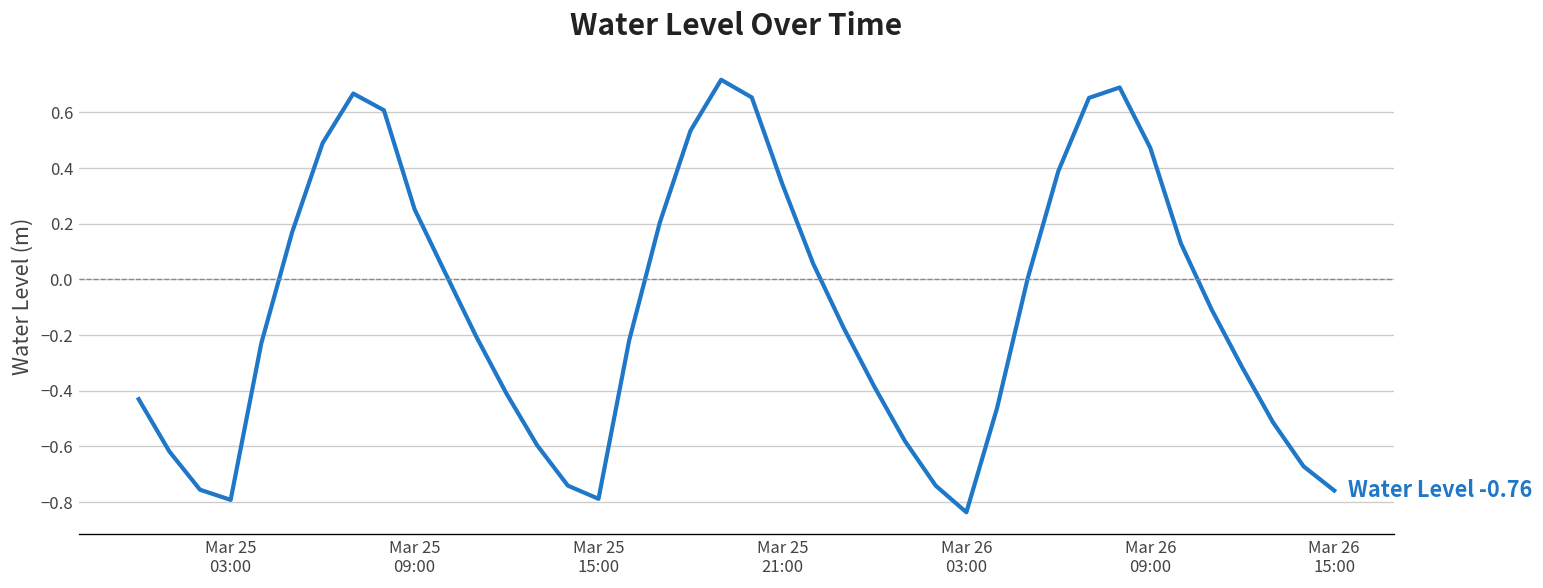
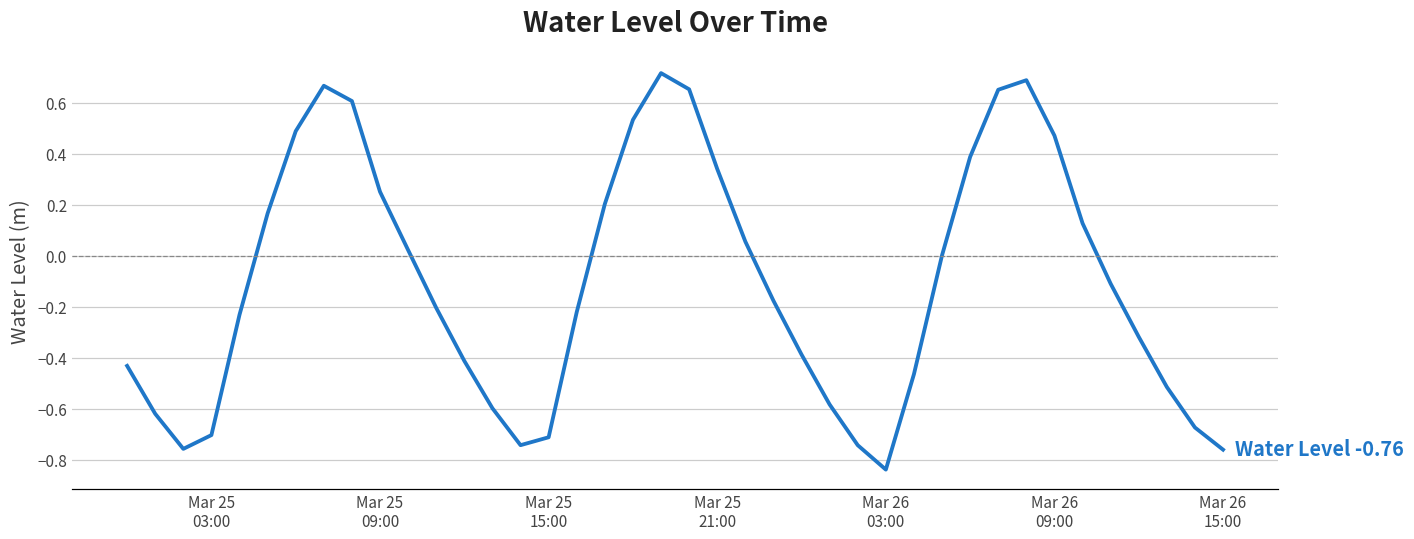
Mar 25 03:00: -0.79 -> -0.70
Mar 25 15:00: -0.79 -> -0.71
